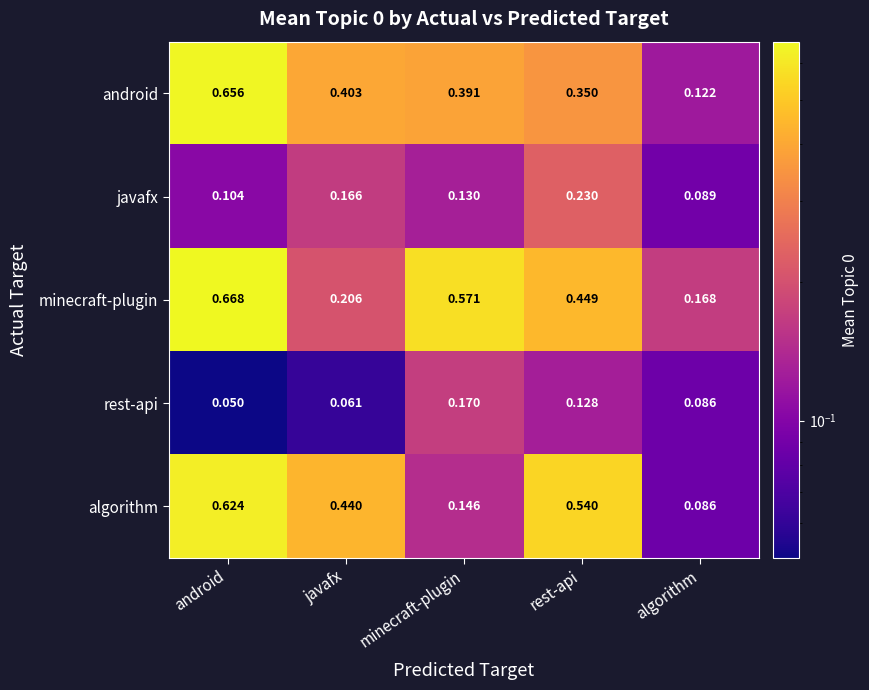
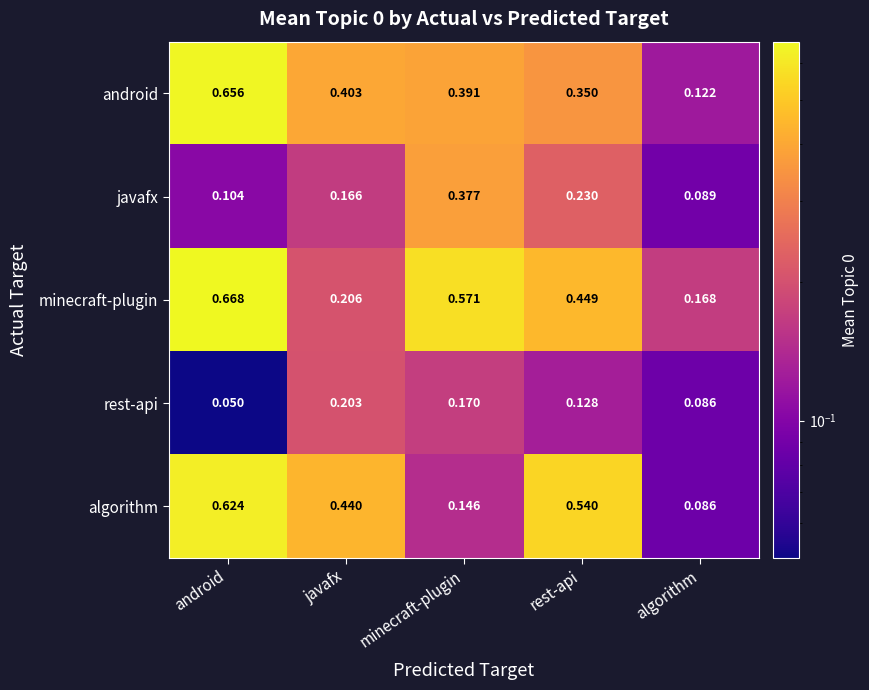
javafx, minecraft-plugin: 0.130 -> 0.377
rest-api, javafx: 0.061 -> 0.203
